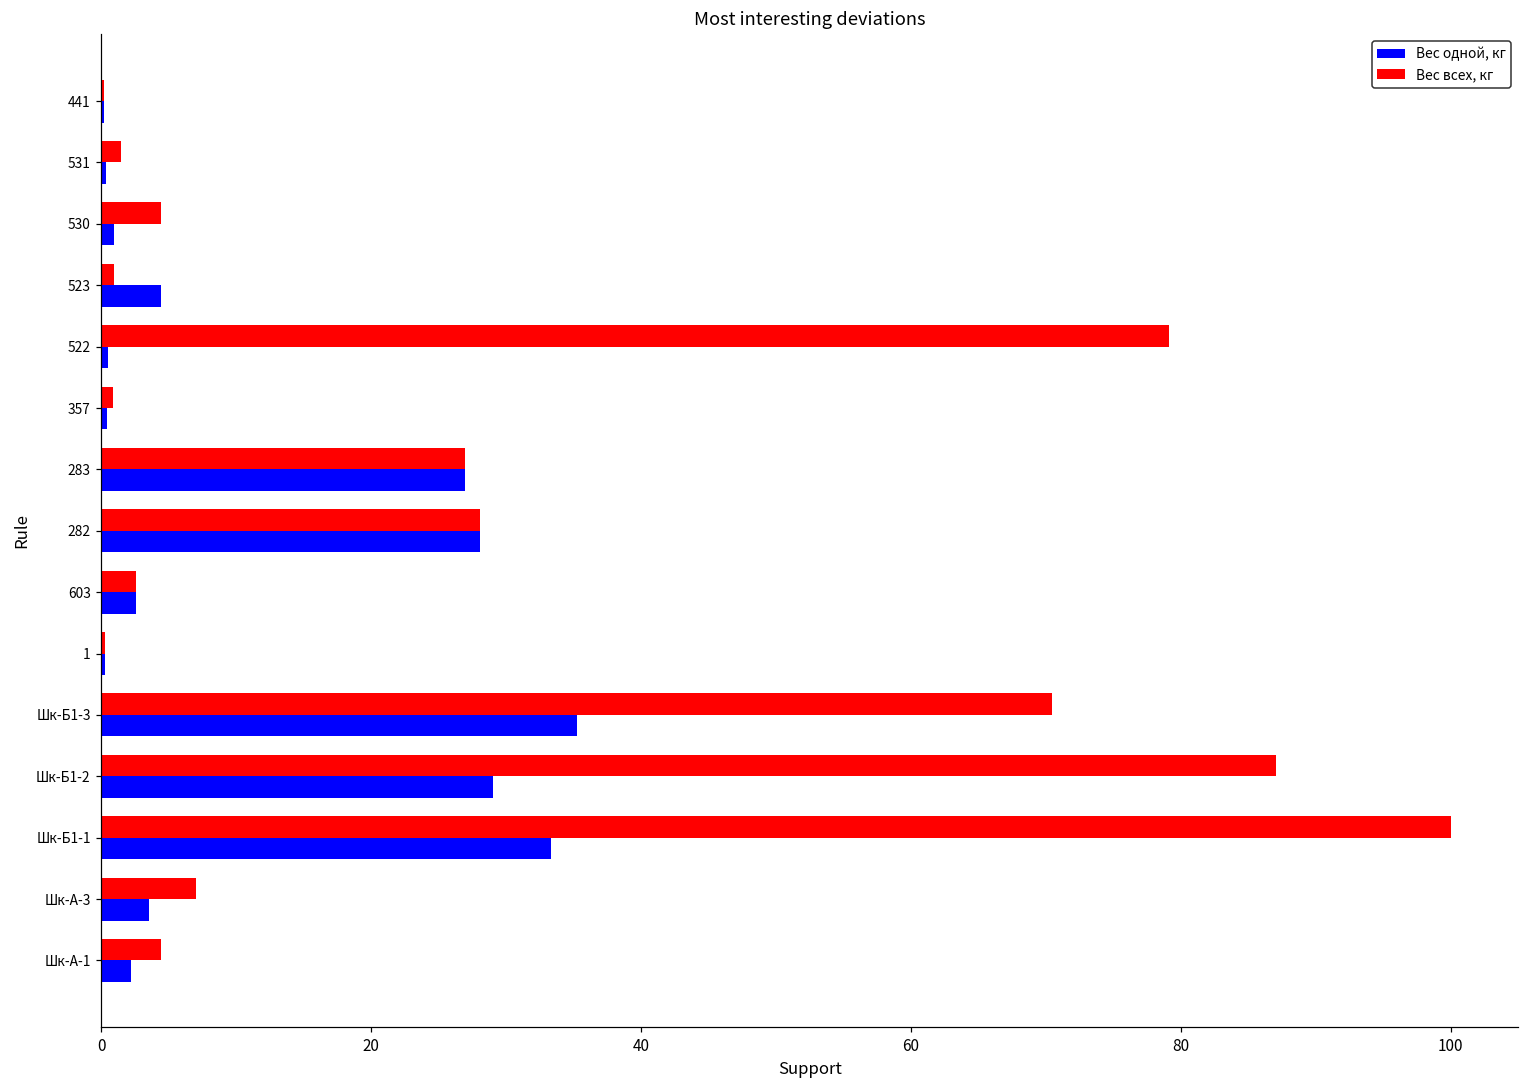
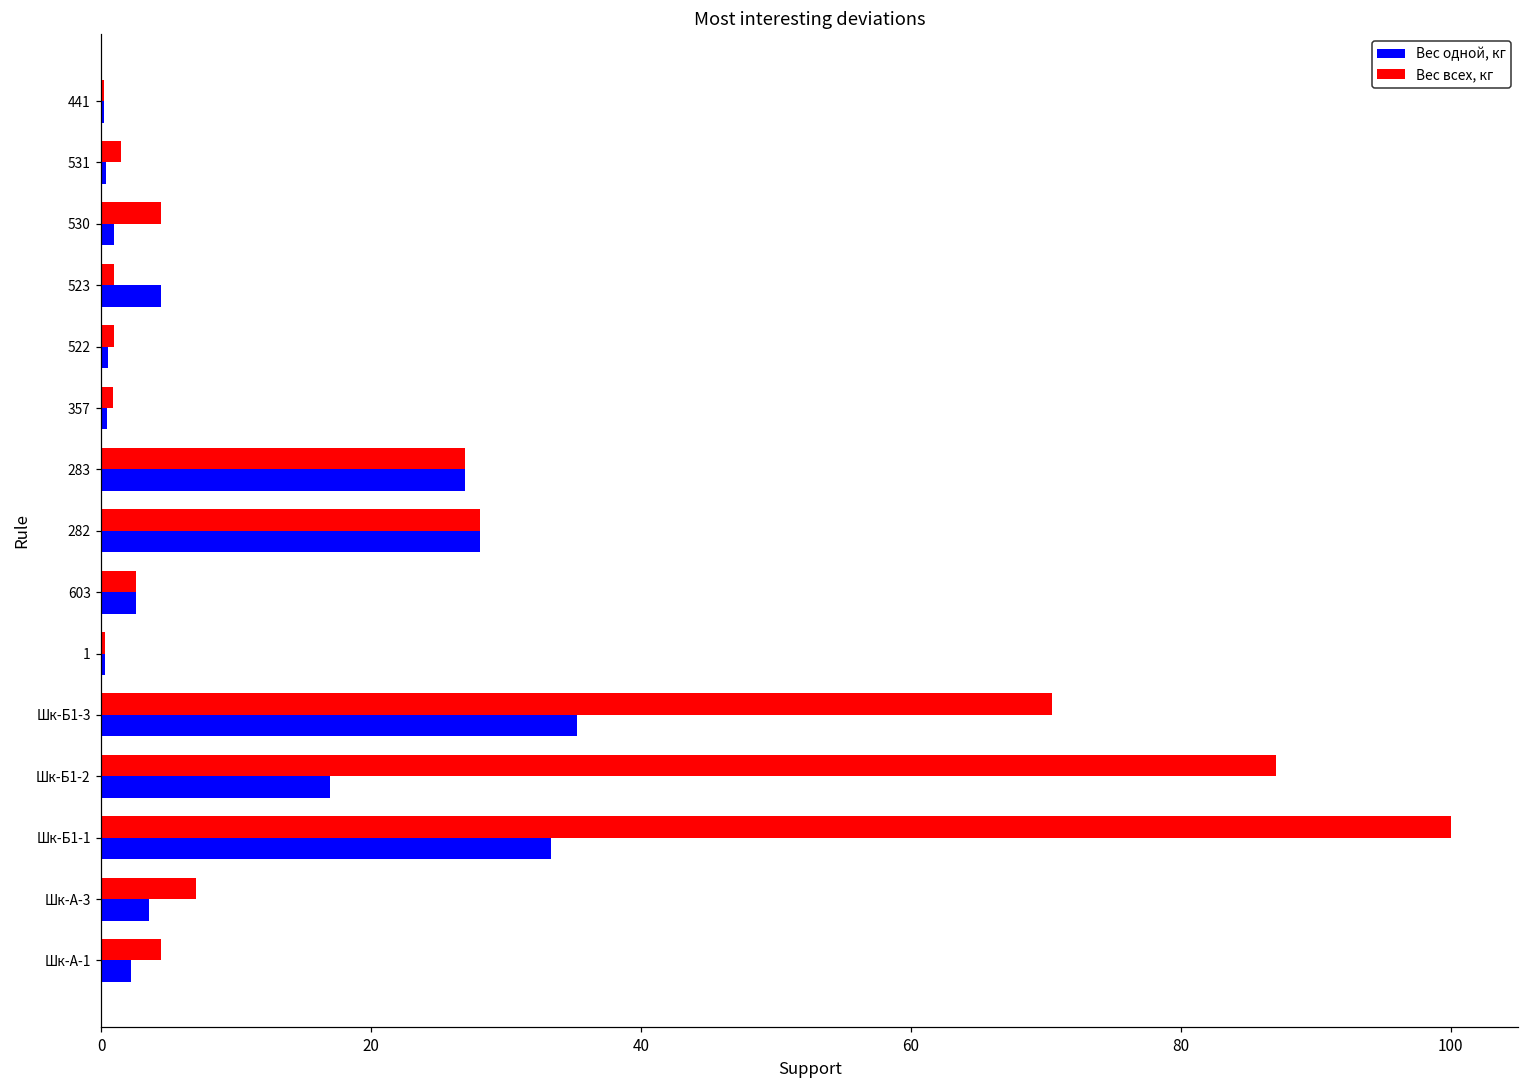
Вес всех, кг, 522: 79.1 -> 1.0
Вес одной, кг, Шк-Б1-2: 29.0 -> 16.9
